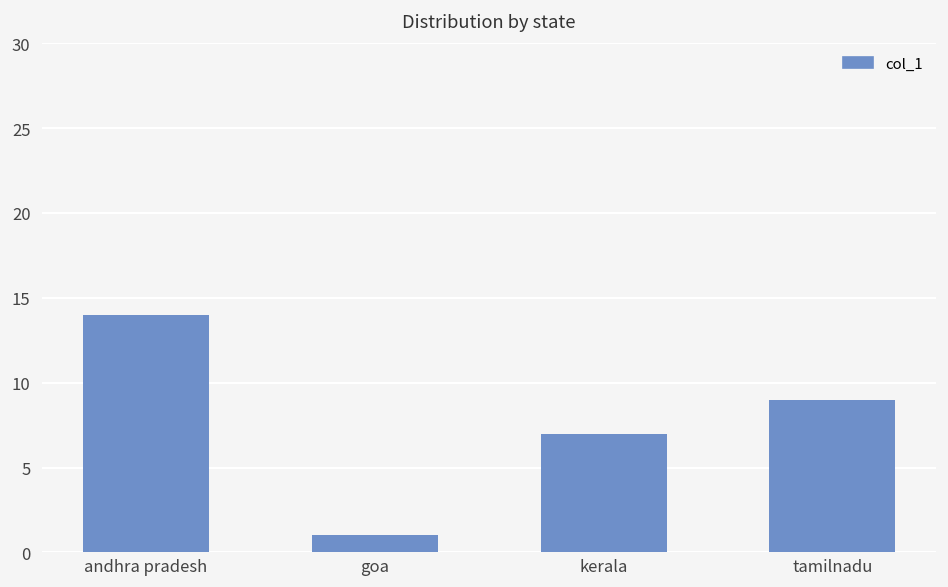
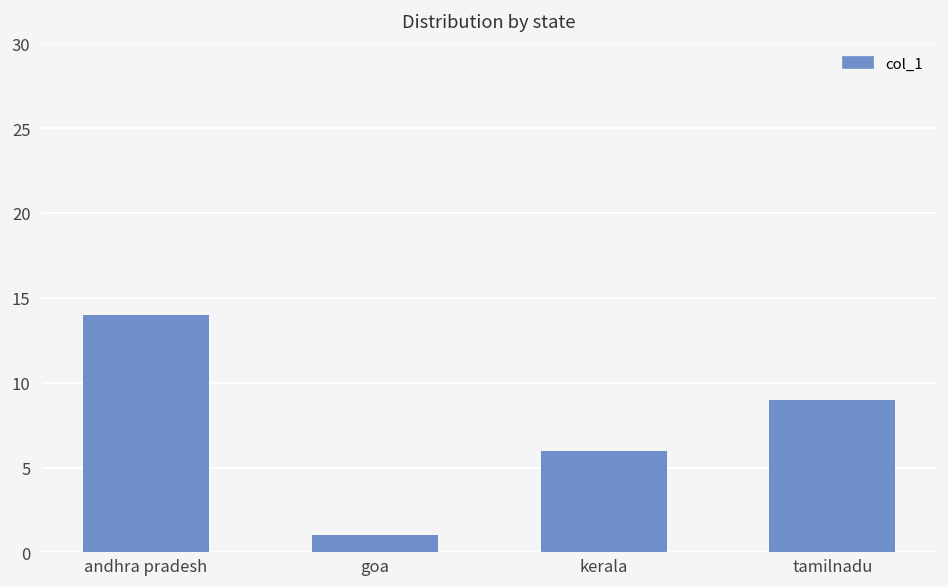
kerala: 7 -> 6
